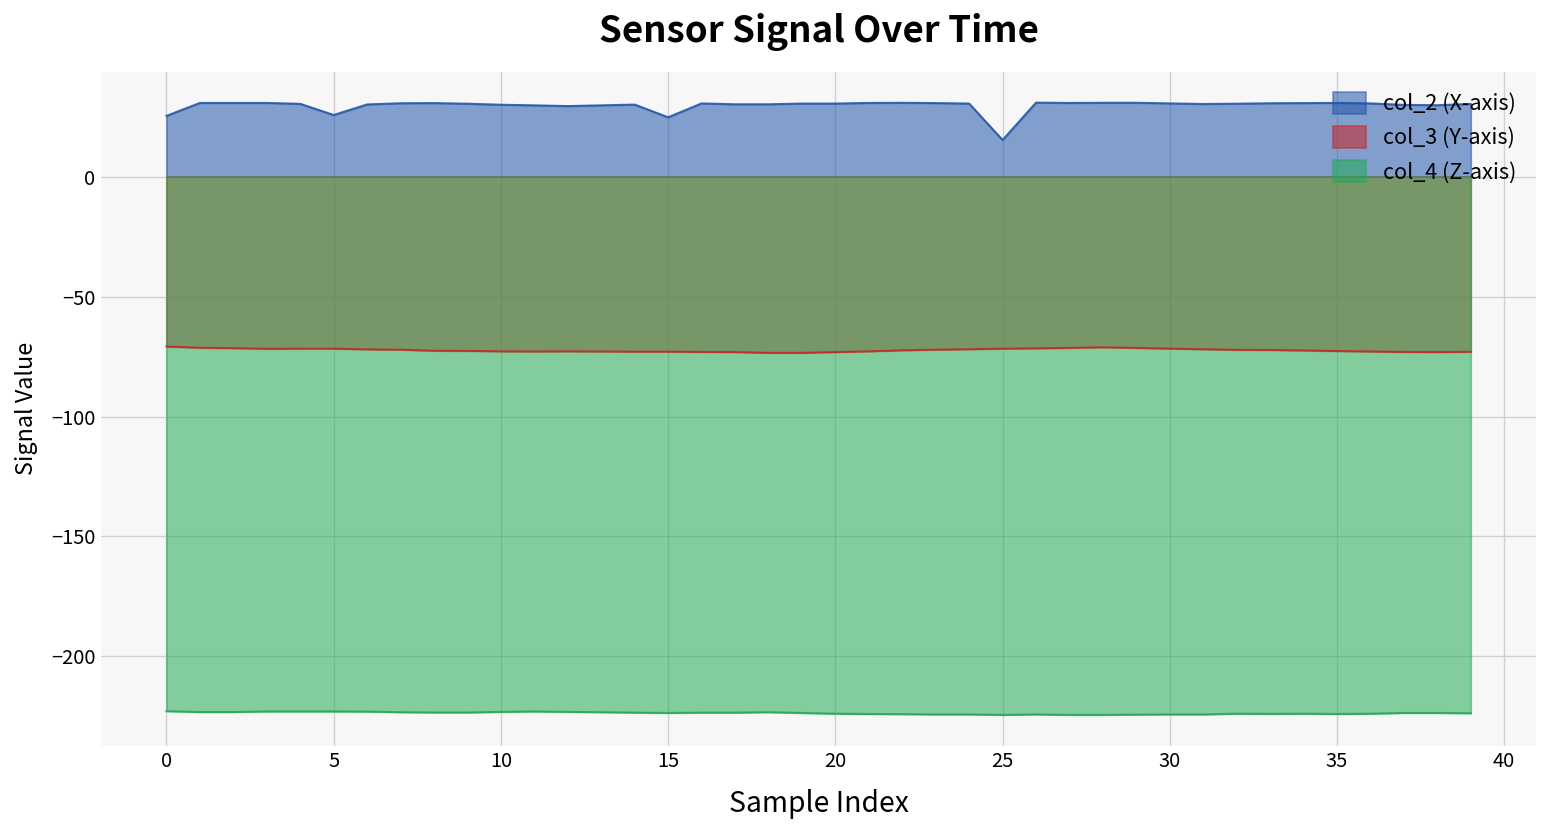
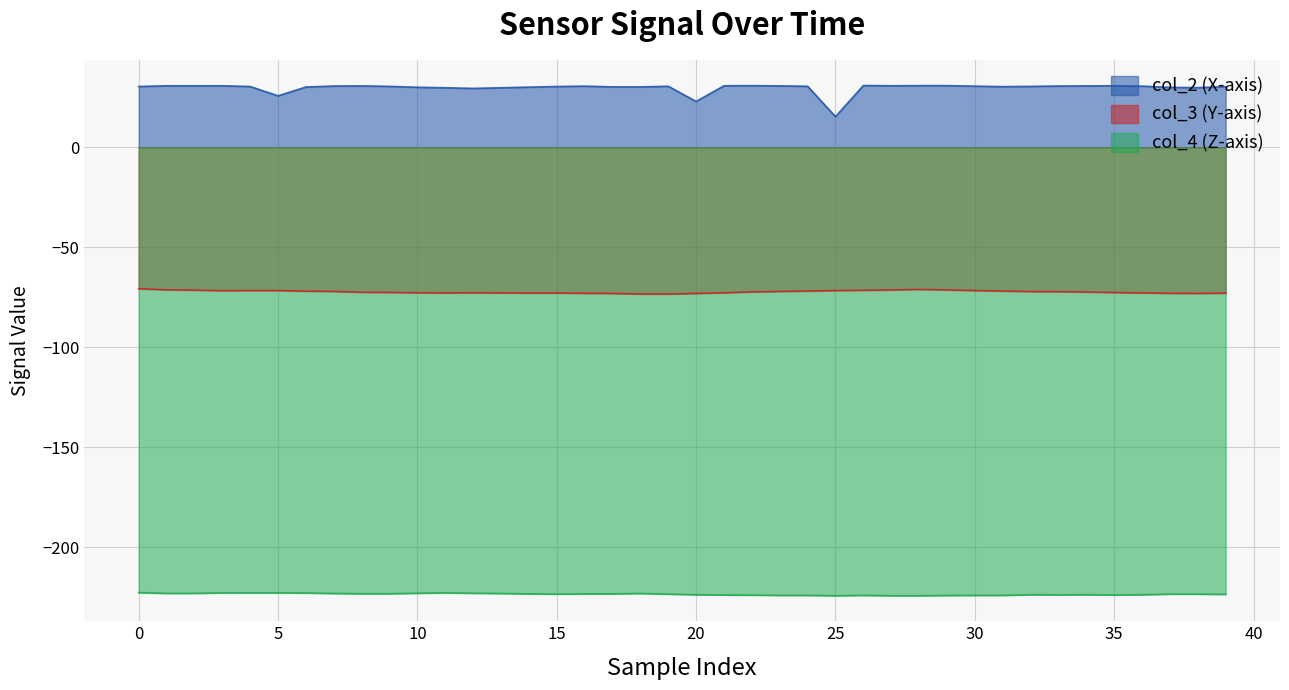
col_2 (X-axis), 0: 25 -> 30
col_2 (X-axis), 15: 25 -> 30
col_2 (X-axis), 20: 31 -> 23
